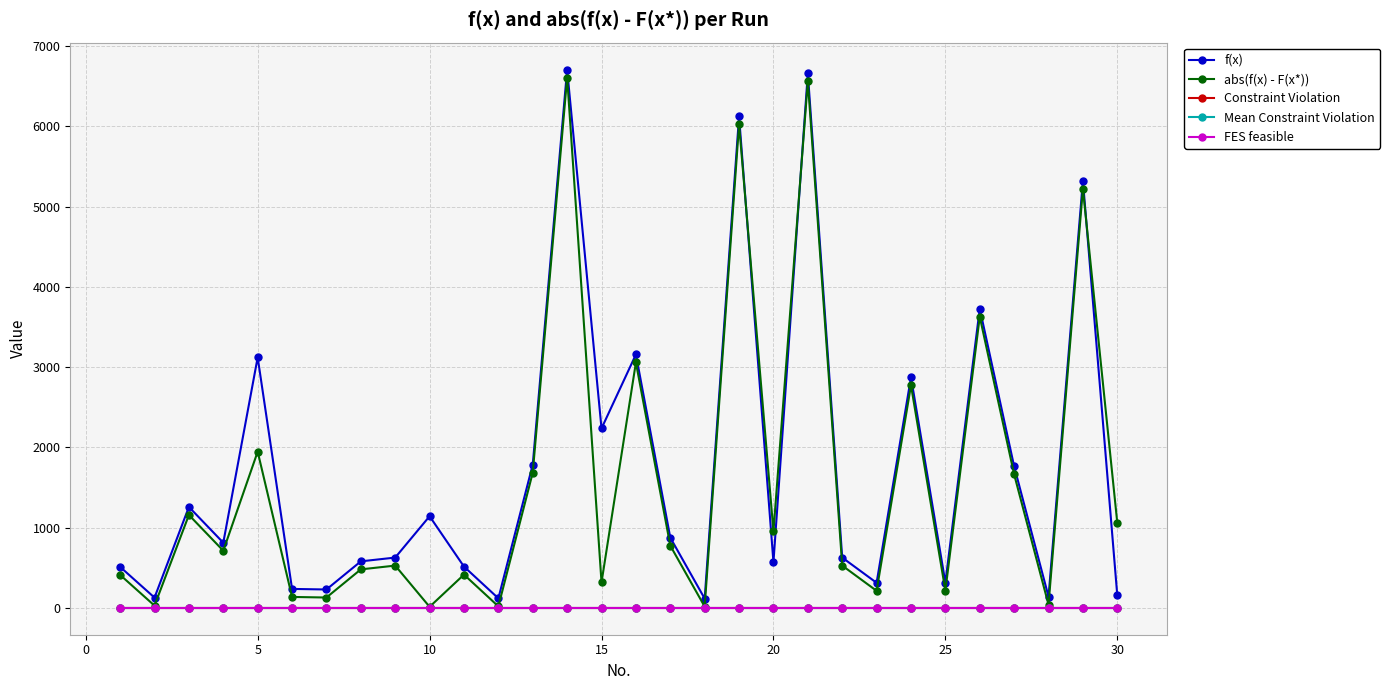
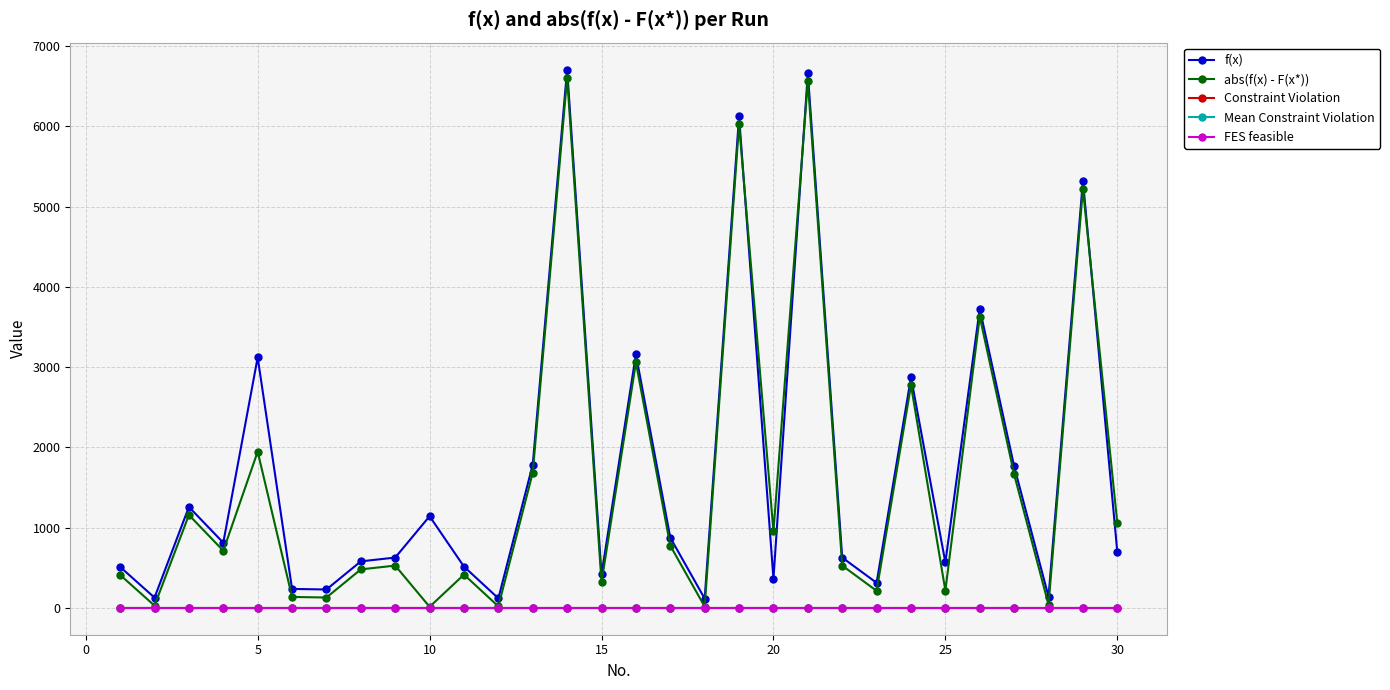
f(x), 15: 2200 -> 400
f(x), 20: 600 -> 400
f(x), 25: 300 -> 600
f(x), 30: 200 -> 700
